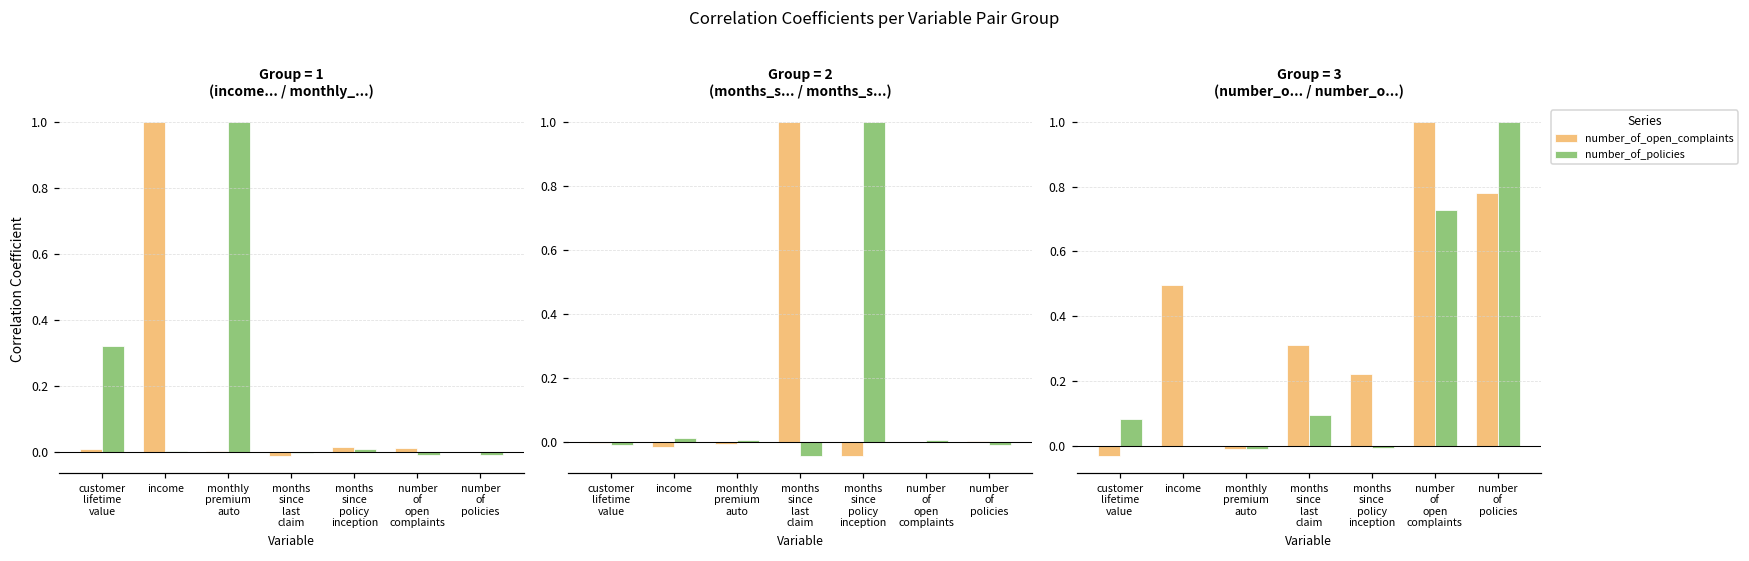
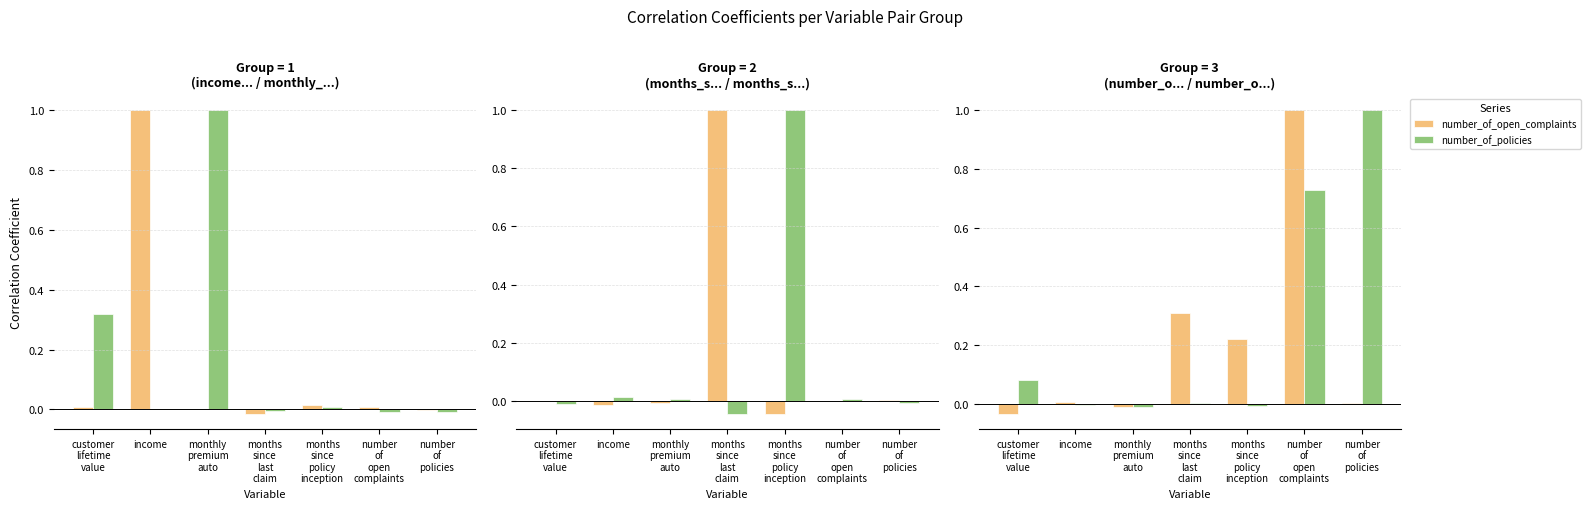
Group = 3 (number_o... / number_o...), number_of_open_complaints, income: 0.50 -> 0.01
Group = 3 (number_o... / number_o...), number_of_policies, months since last claim: 0.10 -> 0.00
Group = 3 (number_o... / number_o...), number_of_open_complaints, number of policies: 0.78 -> 0.00
